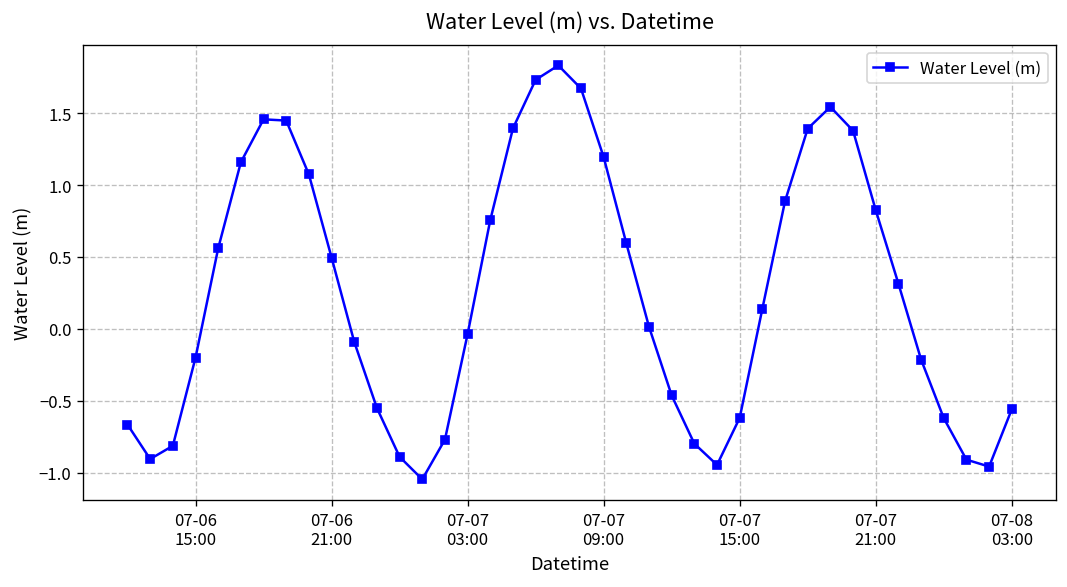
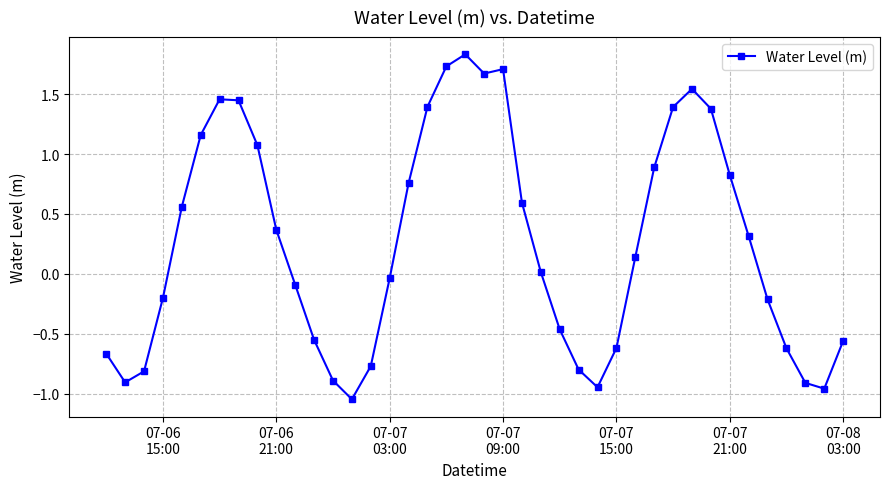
07-06 21:00: 0.50 -> 0.37
07-07 09:00: 1.19 -> 1.71
